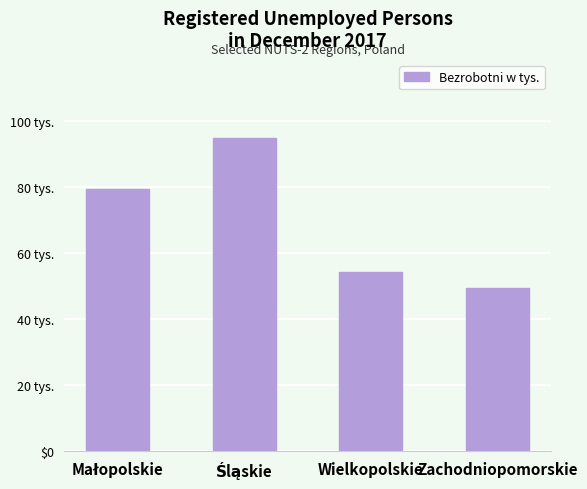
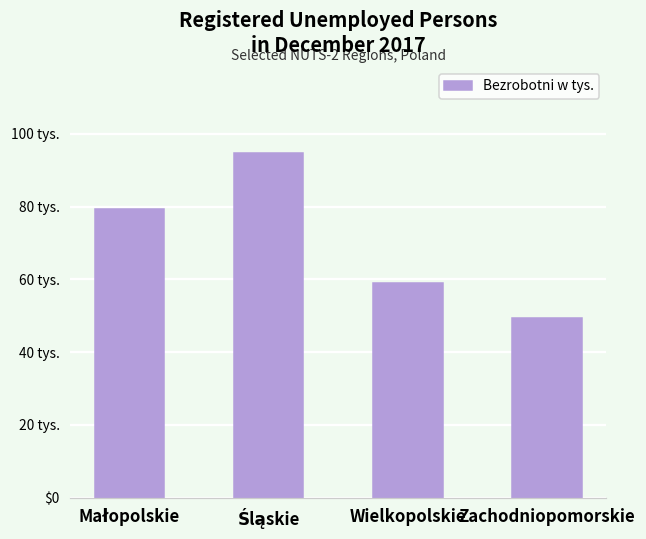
Wielkopolskie: 54 tys. -> 59 tys.
